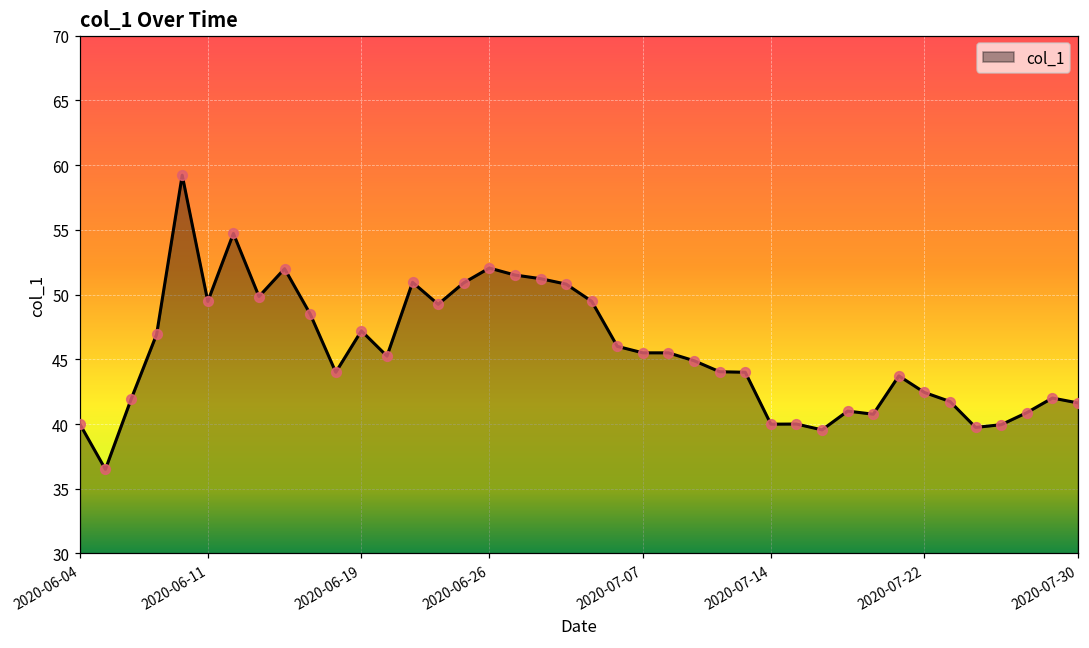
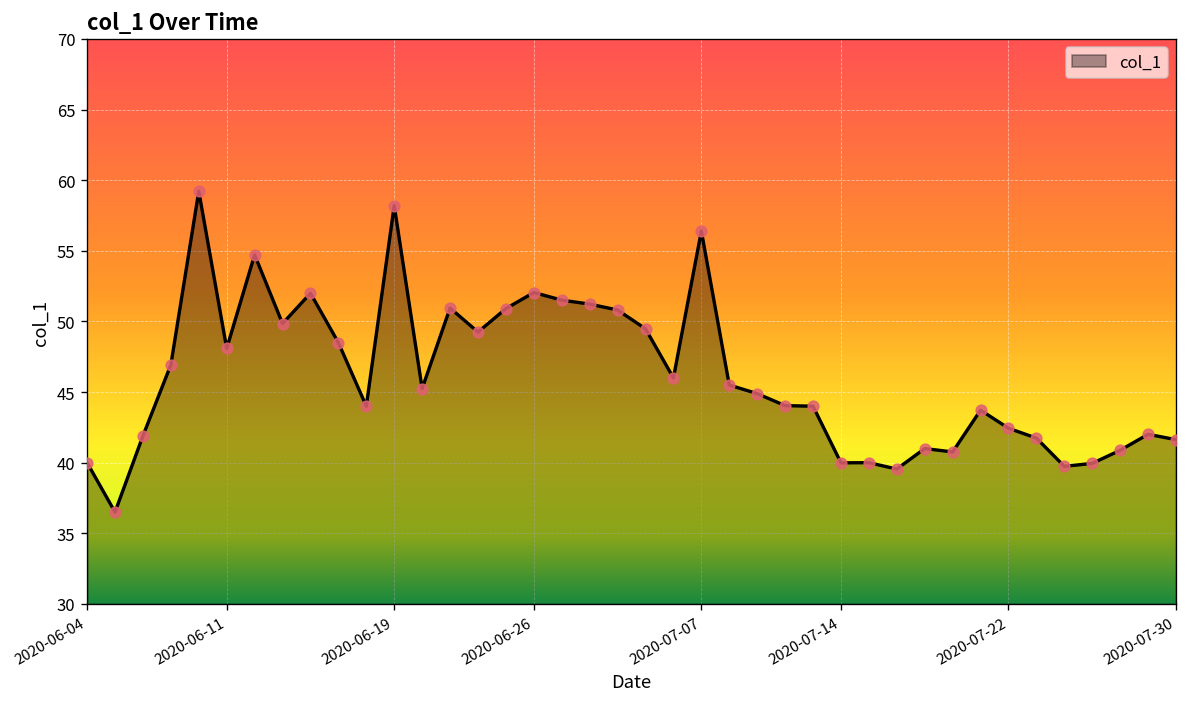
2020-06-11: 49.5 -> 48.1
2020-06-19: 47.2 -> 58.2
2020-07-07: 45.5 -> 56.4
